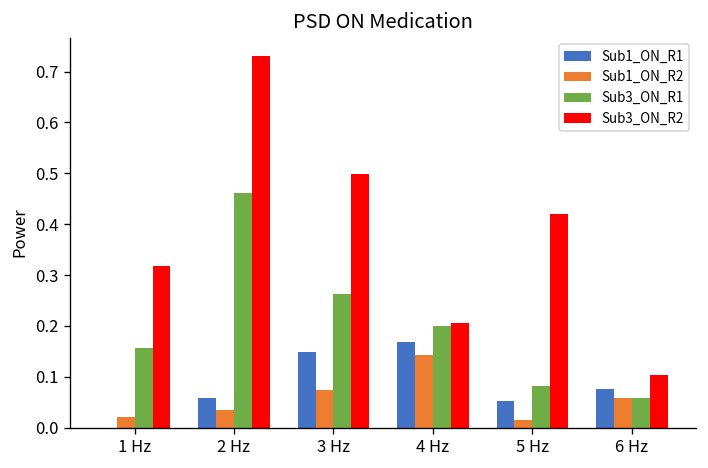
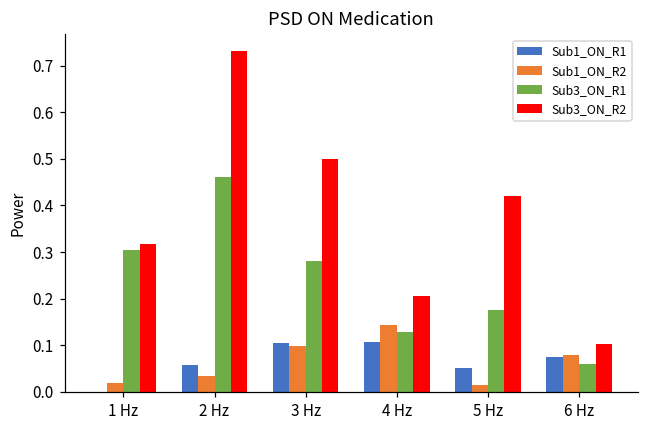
Sub3_ON_R1, 1 Hz: 0.16 -> 0.31
Sub1_ON_R1, 3 Hz: 0.15 -> 0.11
Sub1_ON_R2, 3 Hz: 0.07 -> 0.10
Sub3_ON_R1, 3 Hz: 0.26 -> 0.28
Sub1_ON_R1, 4 Hz: 0.17 -> 0.11
Sub3_ON_R1, 4 Hz: 0.20 -> 0.13
Sub3_ON_R1, 5 Hz: 0.08 -> 0.18
Sub1_ON_R2, 6 Hz: 0.06 -> 0.08
